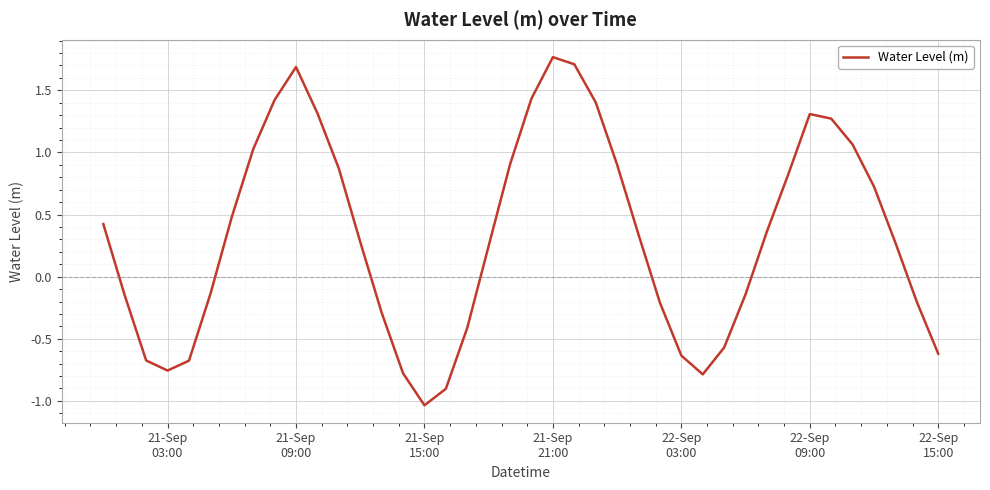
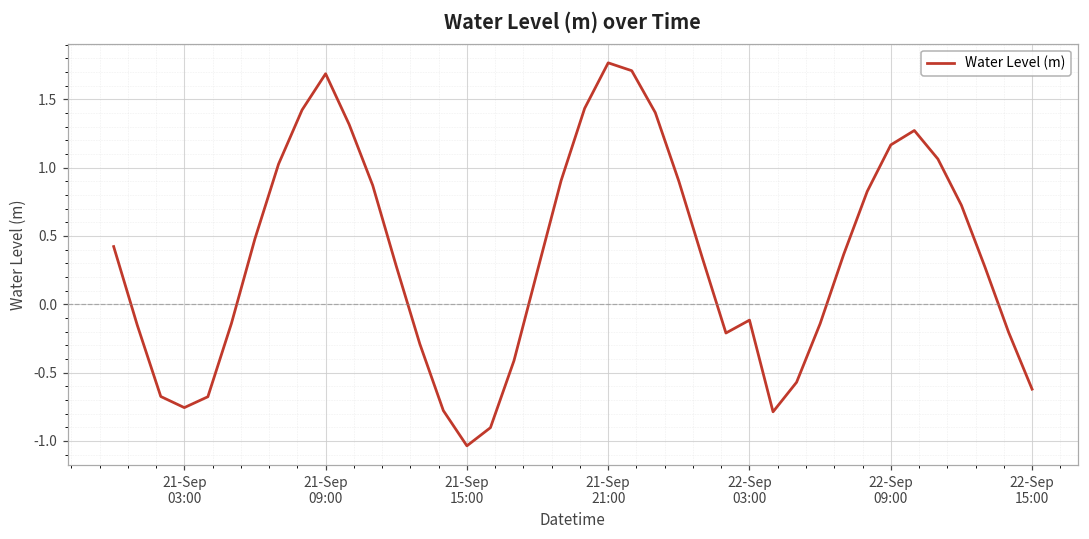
22-Sep 03:00: -0.64 -> -0.12
22-Sep 09:00: 1.31 -> 1.17
